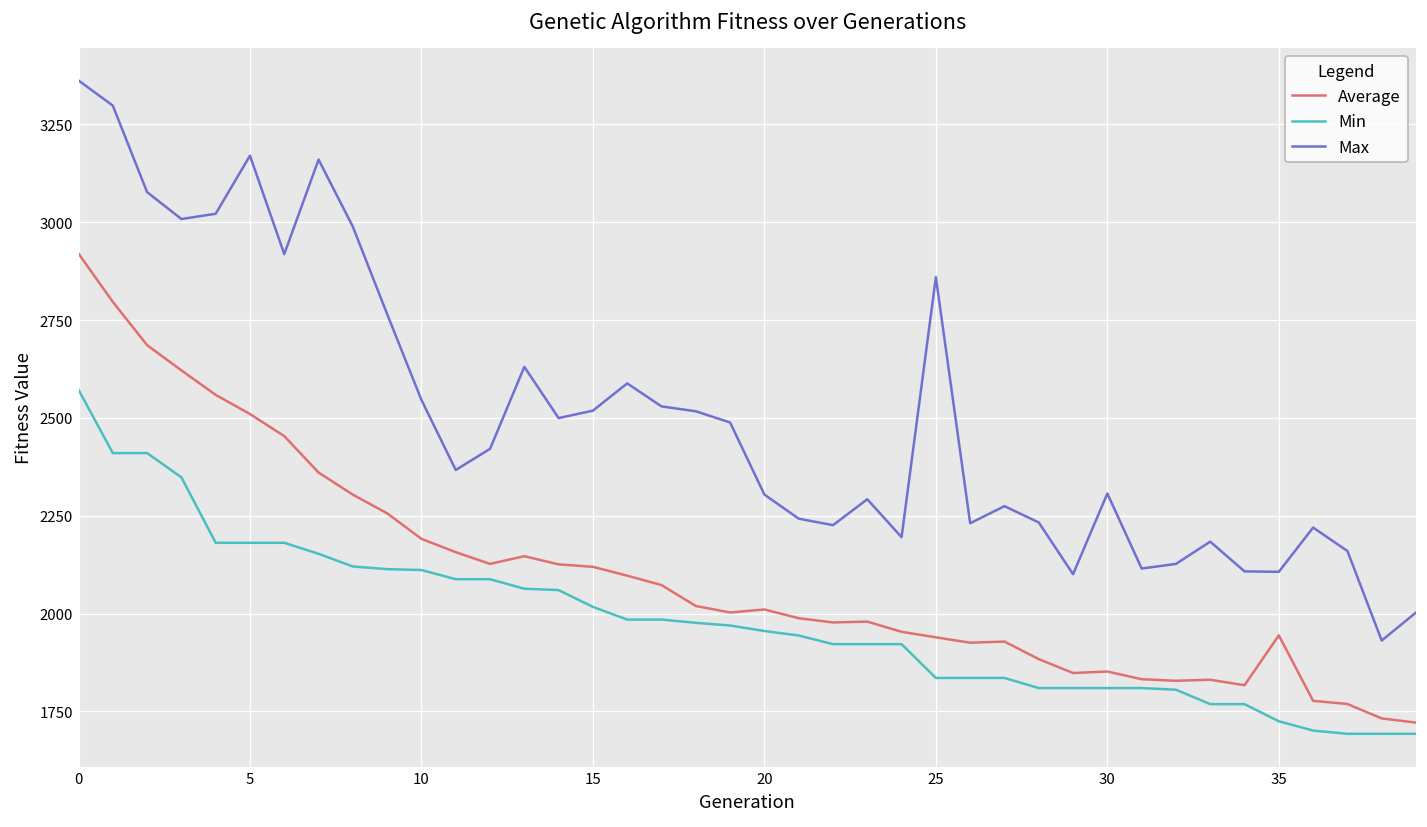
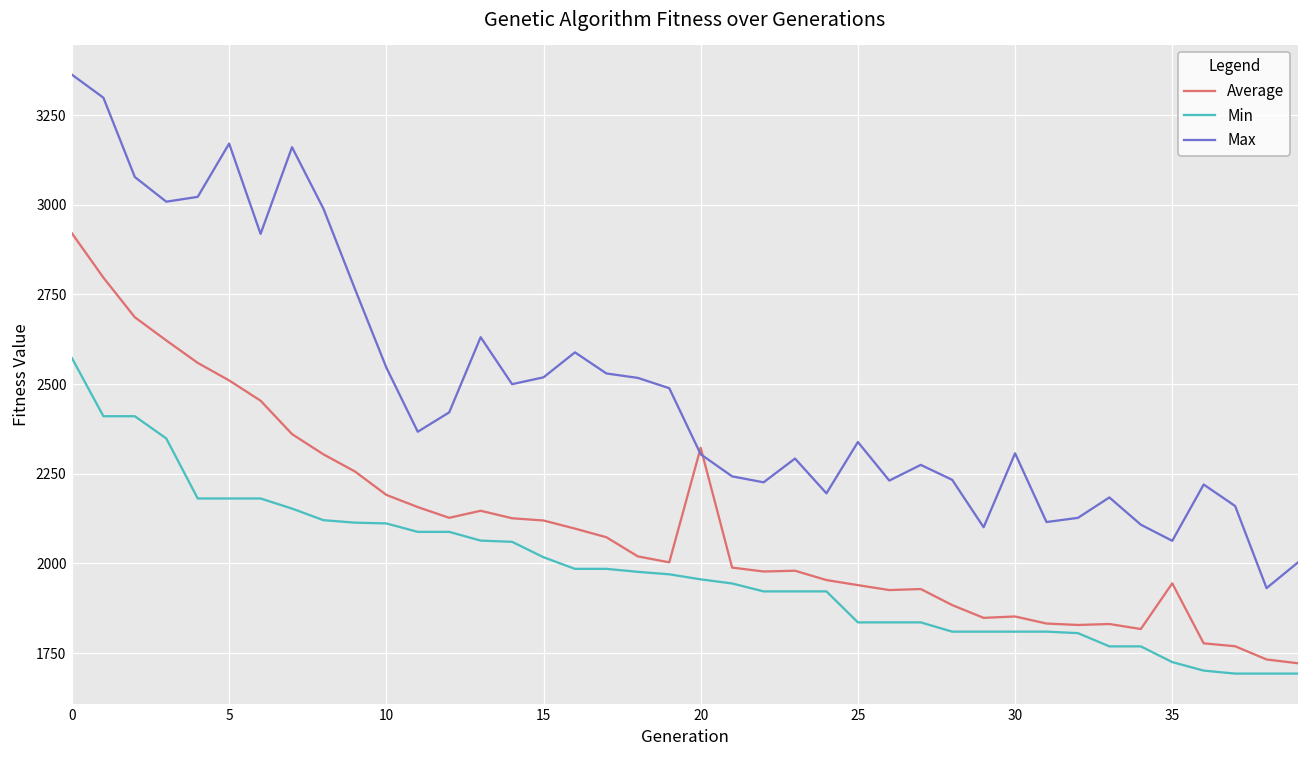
Average, 20: 2010 -> 2320
Max, 25: 2860 -> 2340
Max, 35: 2110 -> 2060
